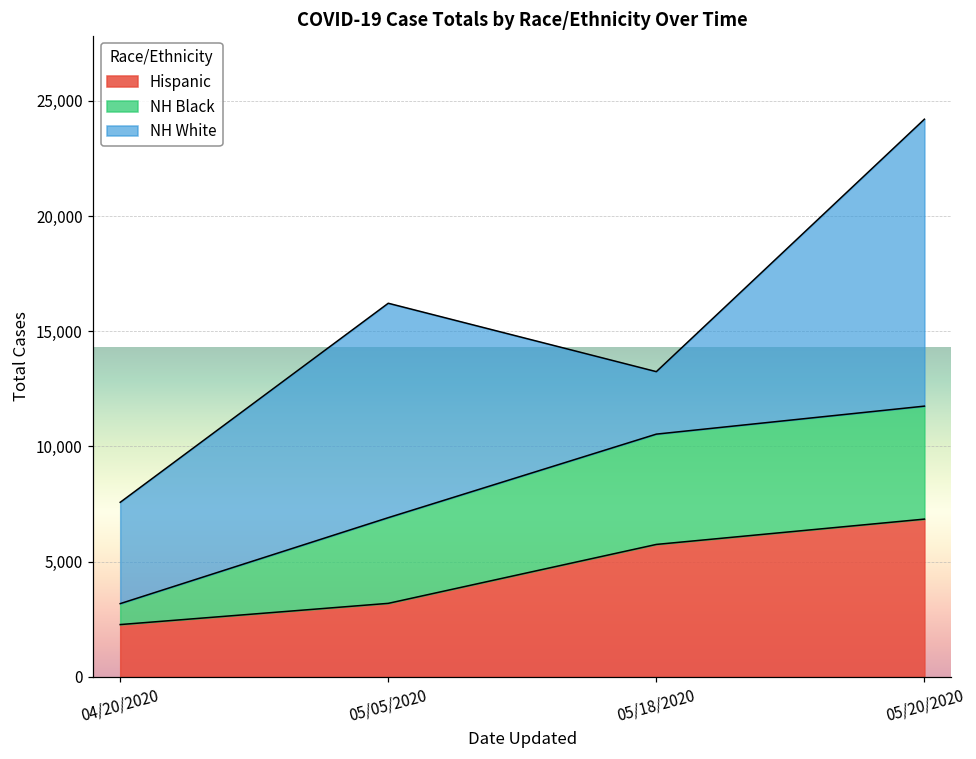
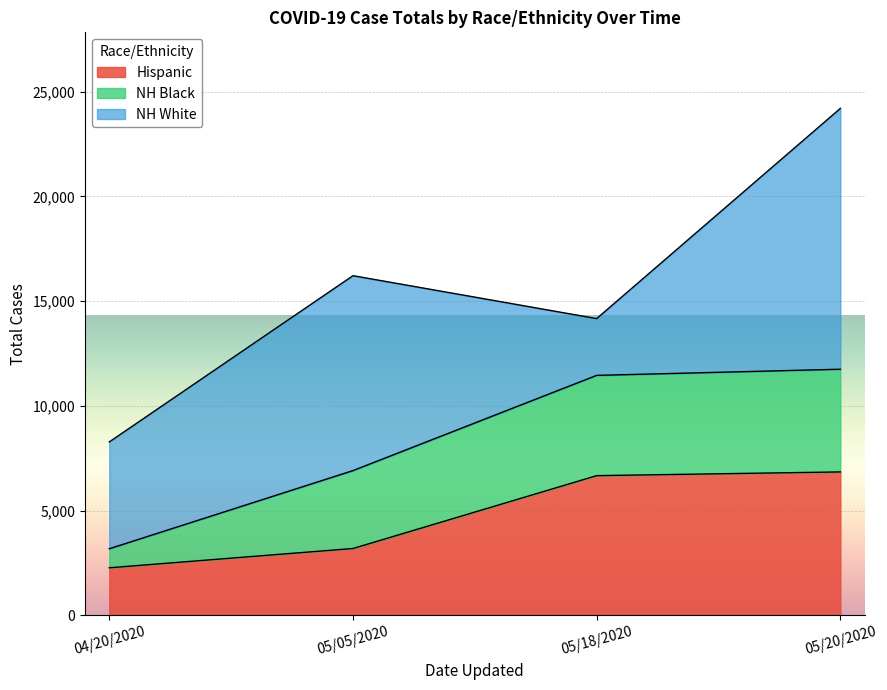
NH White, 04/20/2020: 4,400 -> 5,100
Hispanic, 05/18/2020: 5,700 -> 6,700
